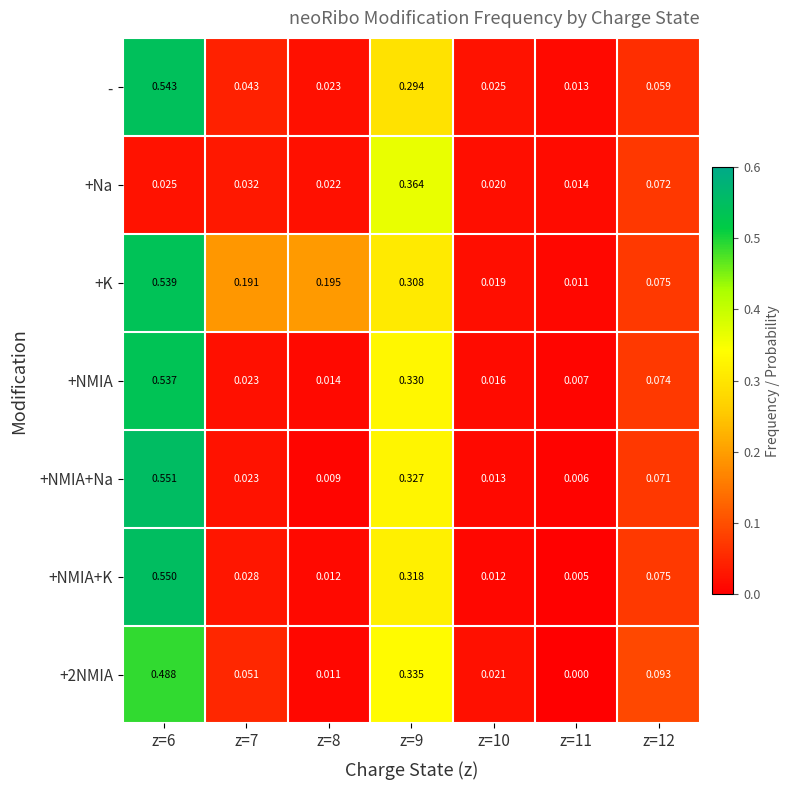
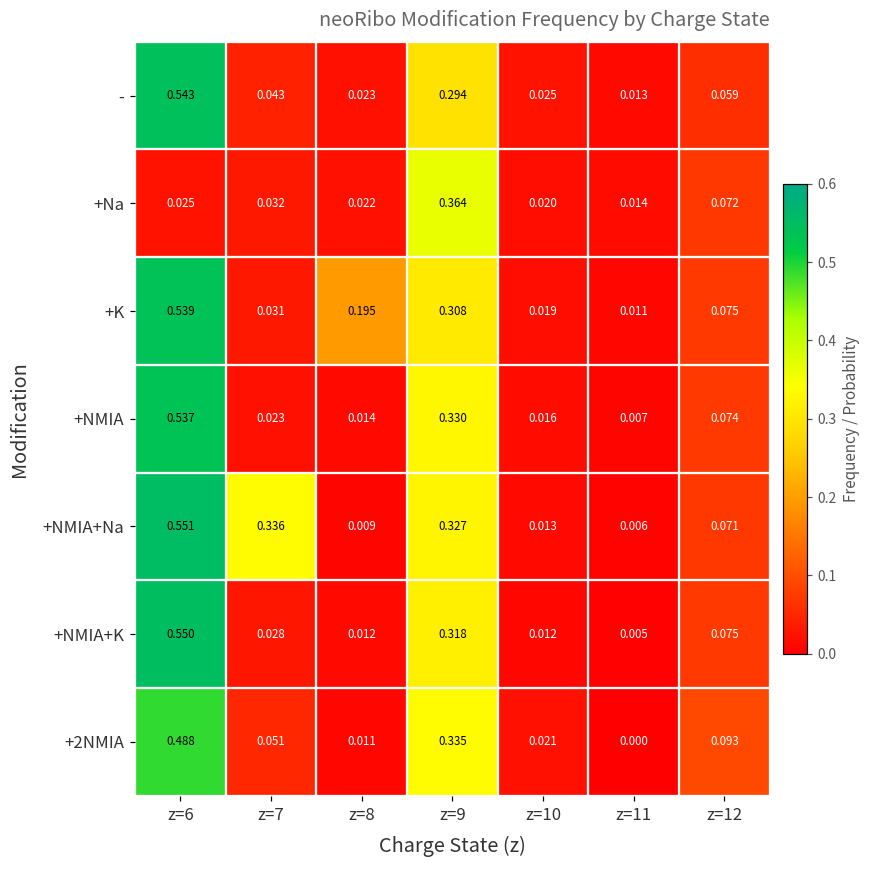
+K, z=7: 0.191 -> 0.031
+NMIA+Na, z=7: 0.023 -> 0.336
